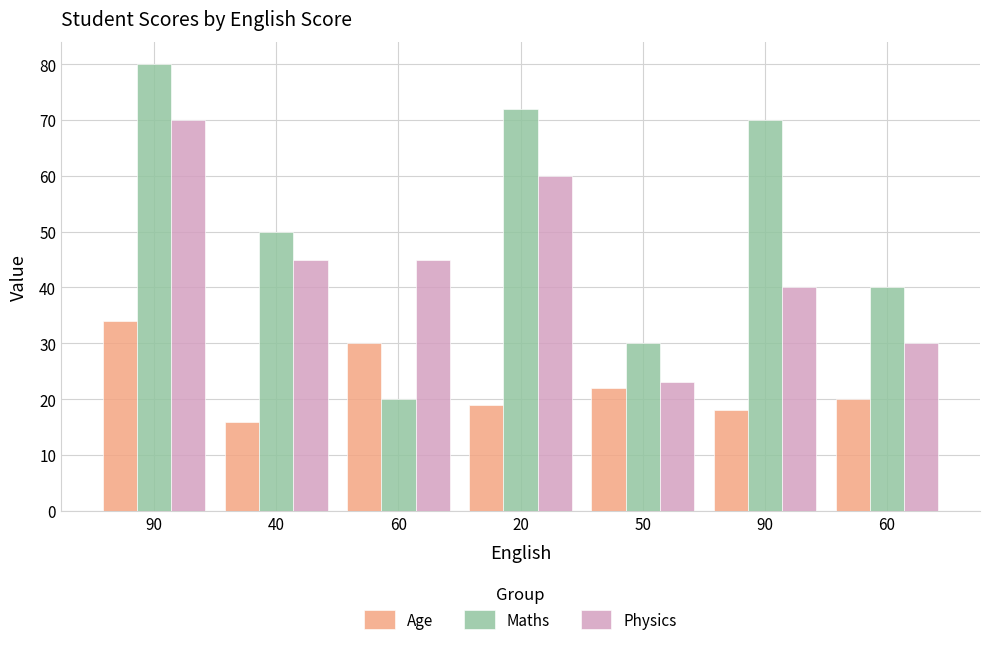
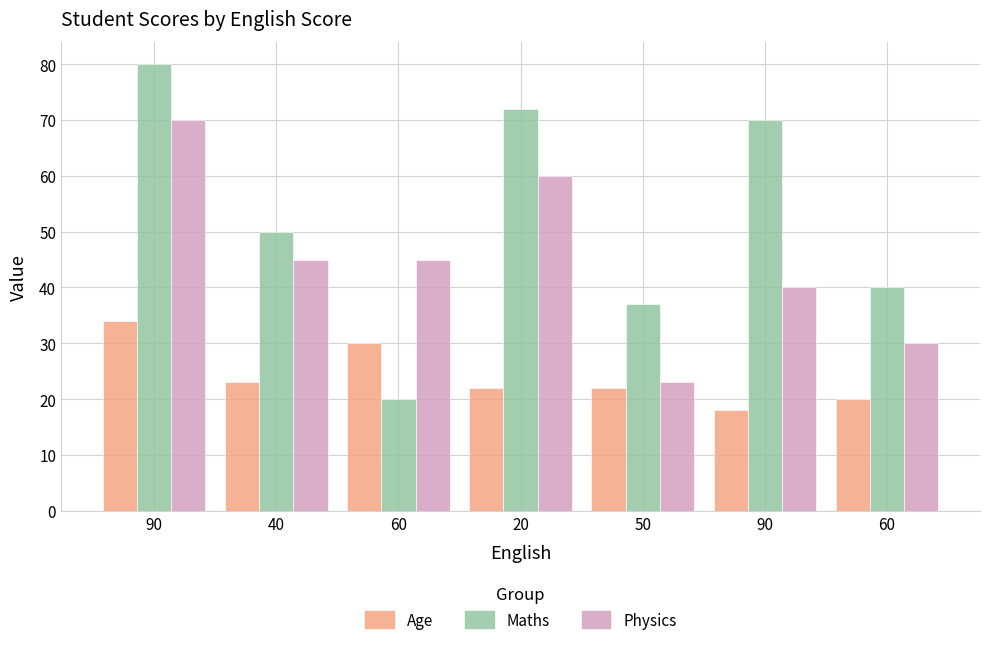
Age, 40: 16 -> 23
Age, 20: 19 -> 22
Maths, 50: 30 -> 37
